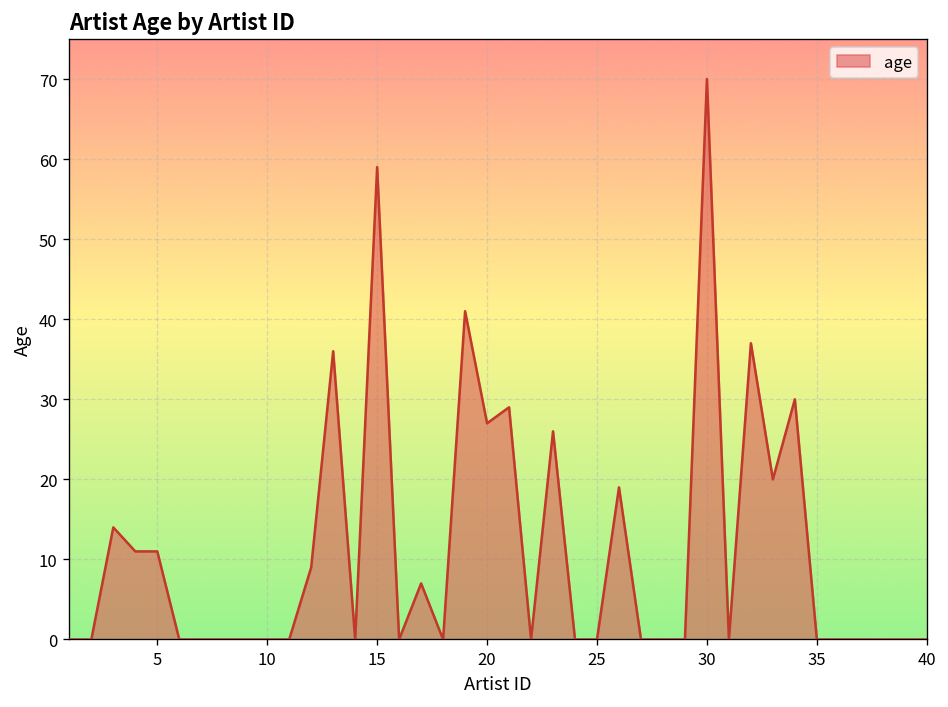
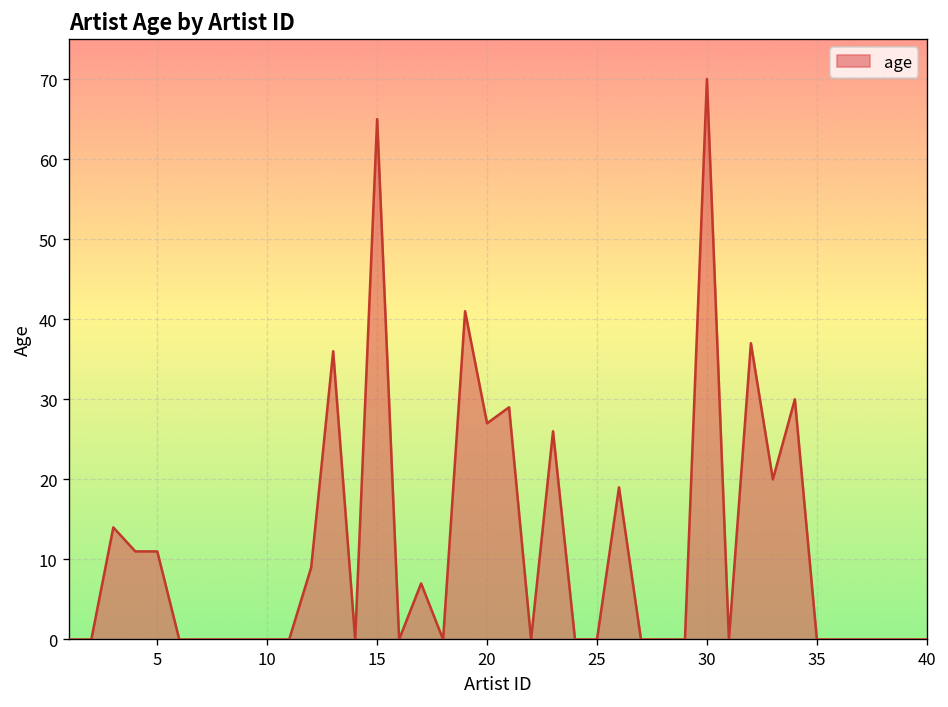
15: 59 -> 65
